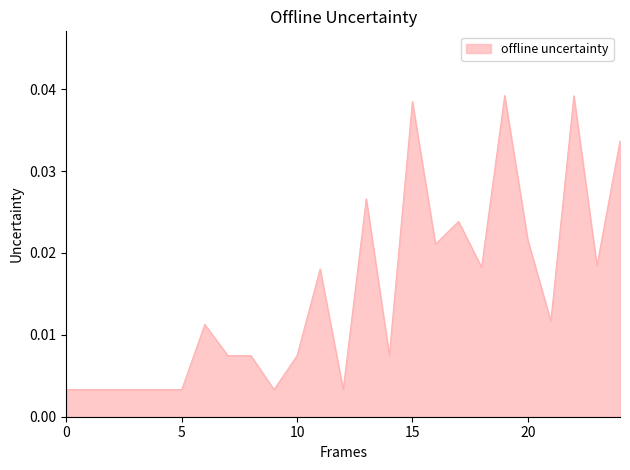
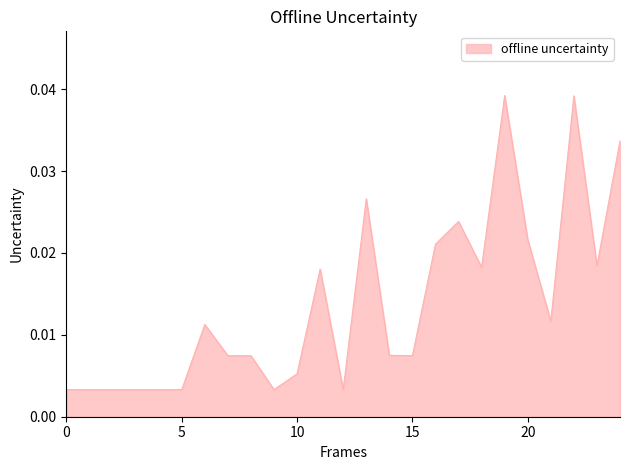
10: 0.007 -> 0.005
15: 0.038 -> 0.007
